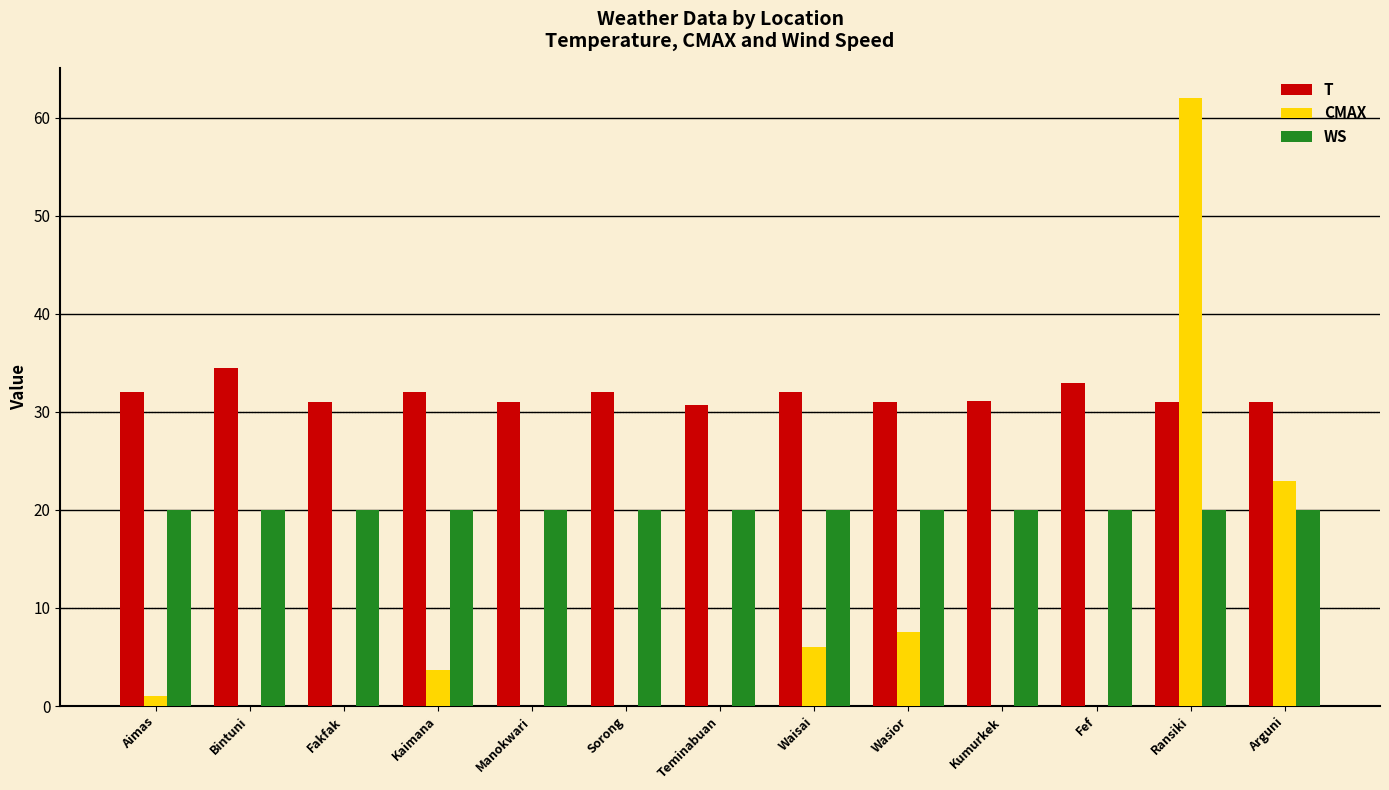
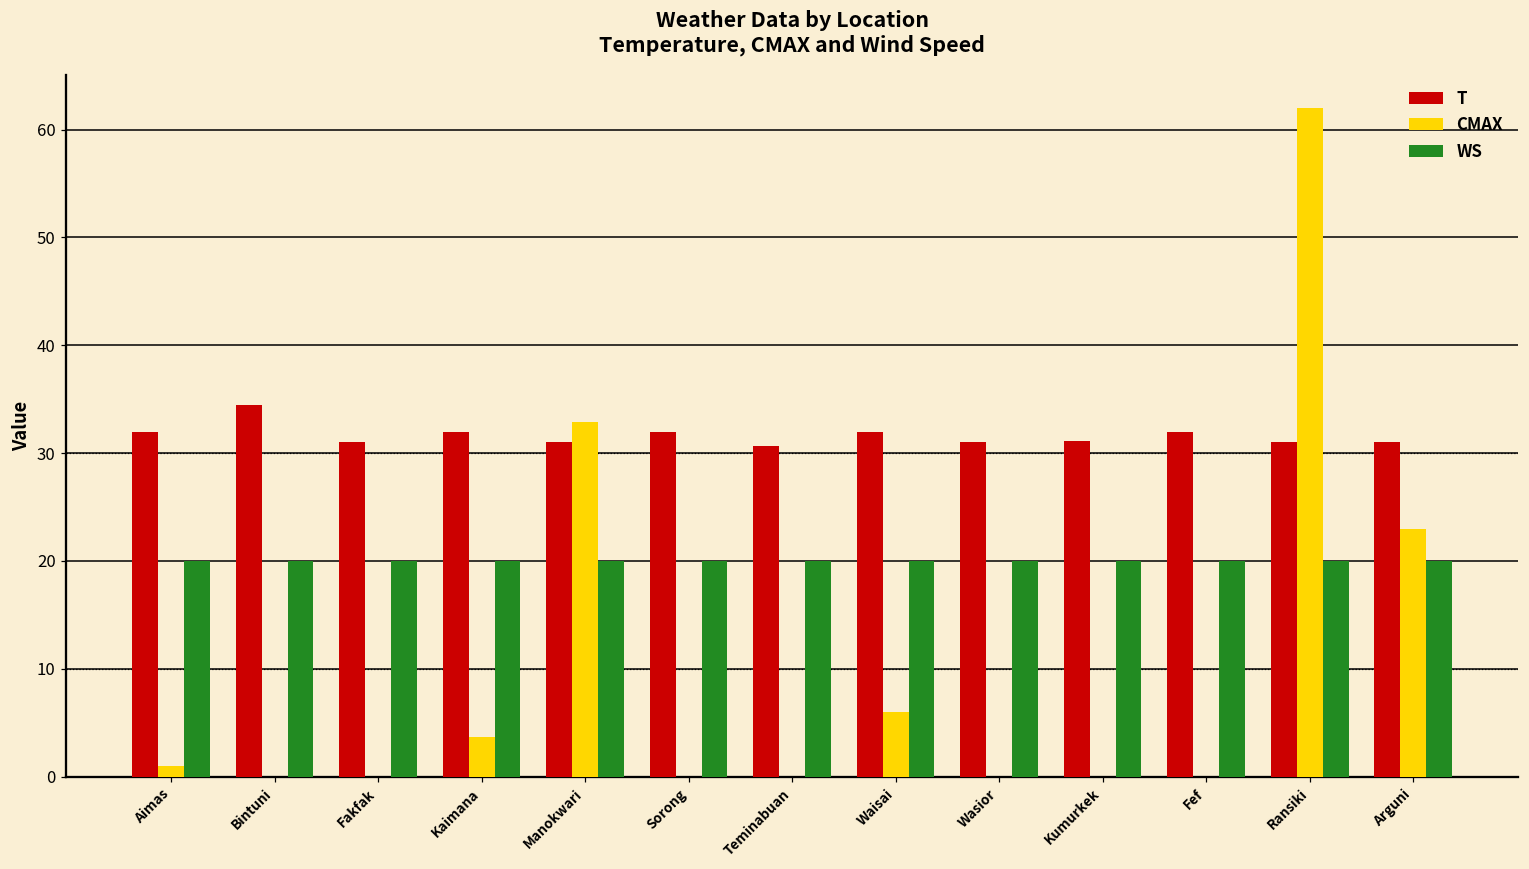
CMAX, Manokwari: 0 -> 33
CMAX, Wasior: 8 -> 0
T, Fef: 33 -> 32
